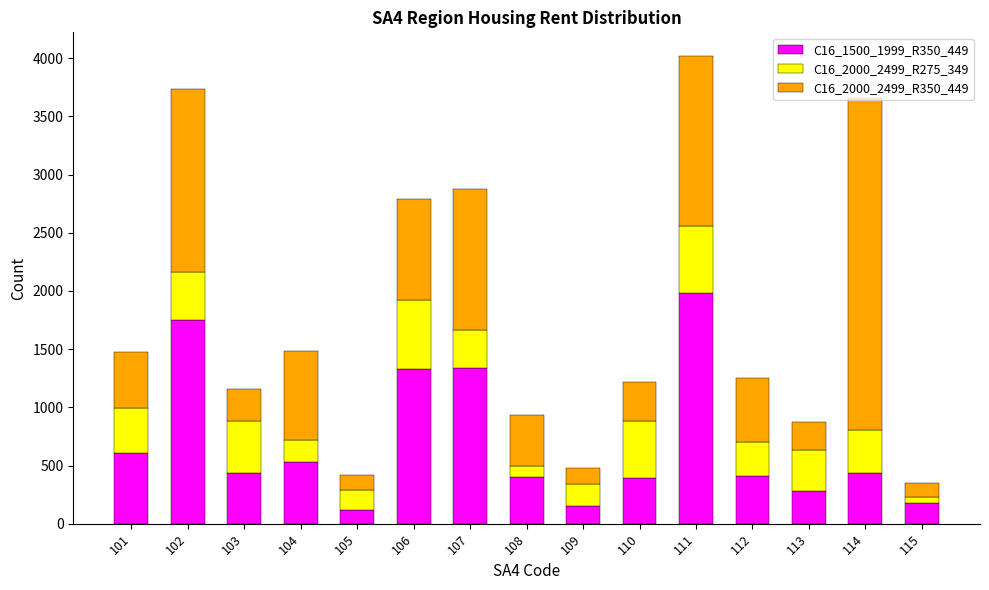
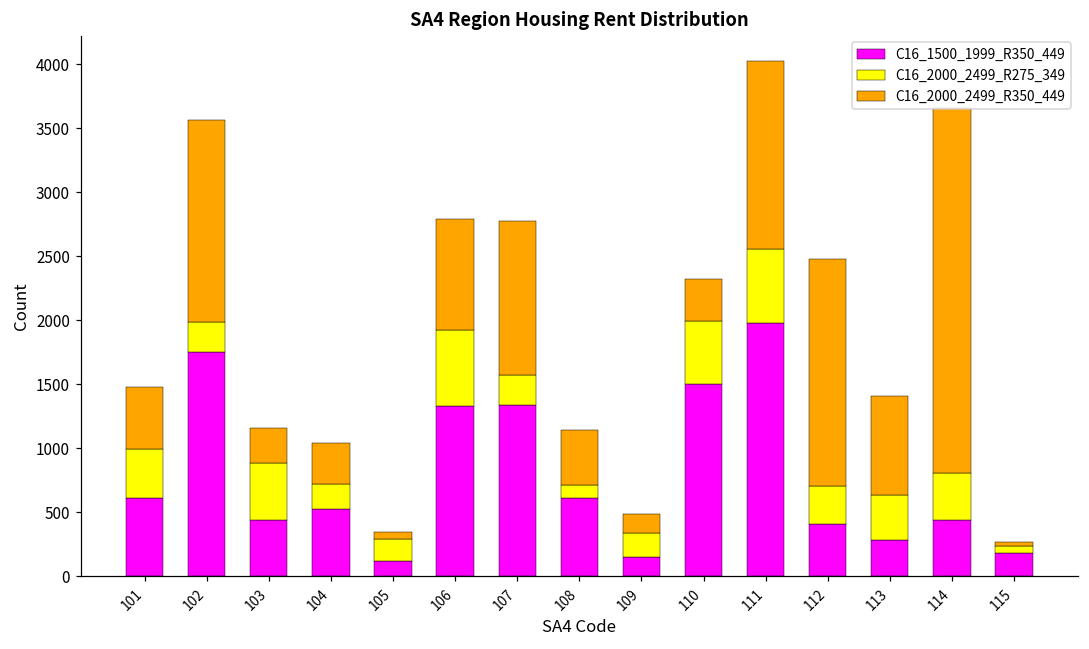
C16_2000_2499_R275_349, 102: 410 -> 230
C16_2000_2499_R350_449, 104: 770 -> 330
C16_2000_2499_R350_449, 105: 130 -> 60
C16_2000_2499_R275_349, 107: 330 -> 230
C16_1500_1999_R350_449, 108: 400 -> 610
C16_1500_1999_R350_449, 110: 390 -> 1500
C16_2000_2499_R350_449, 112: 540 -> 1770
C16_2000_2499_R350_449, 113: 240 -> 770
C16_2000_2499_R350_449, 115: 120 -> 40
